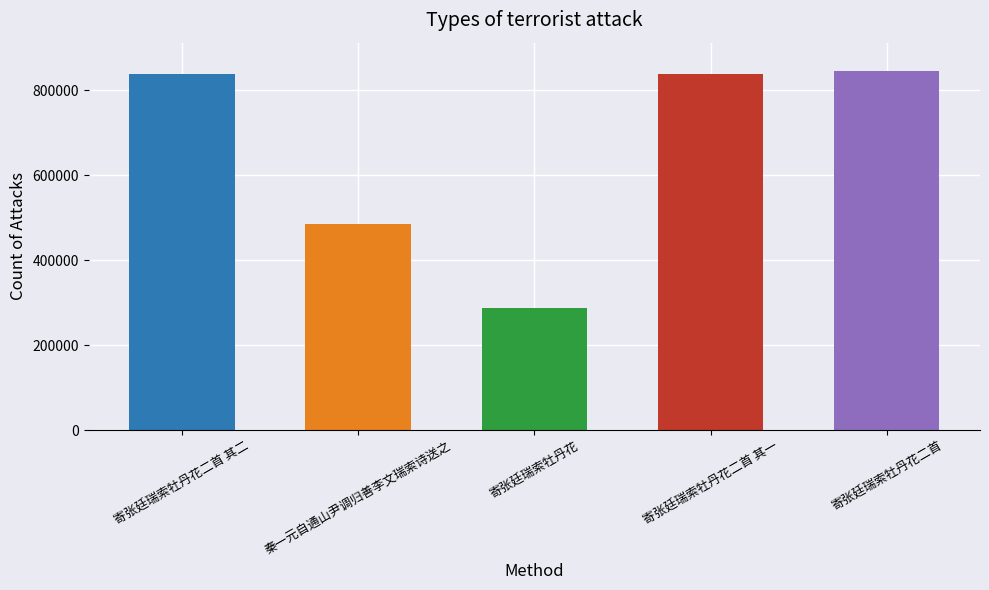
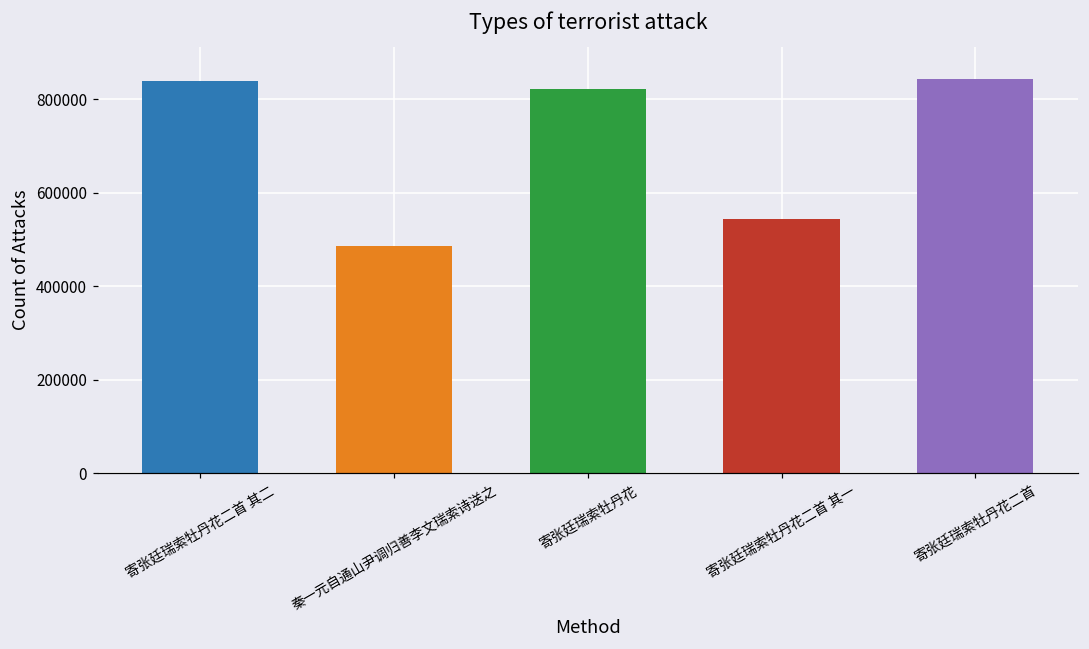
寄张廷瑞索牡丹花: 290000 -> 820000
寄张廷瑞索牡丹花二首 其一: 840000 -> 540000
